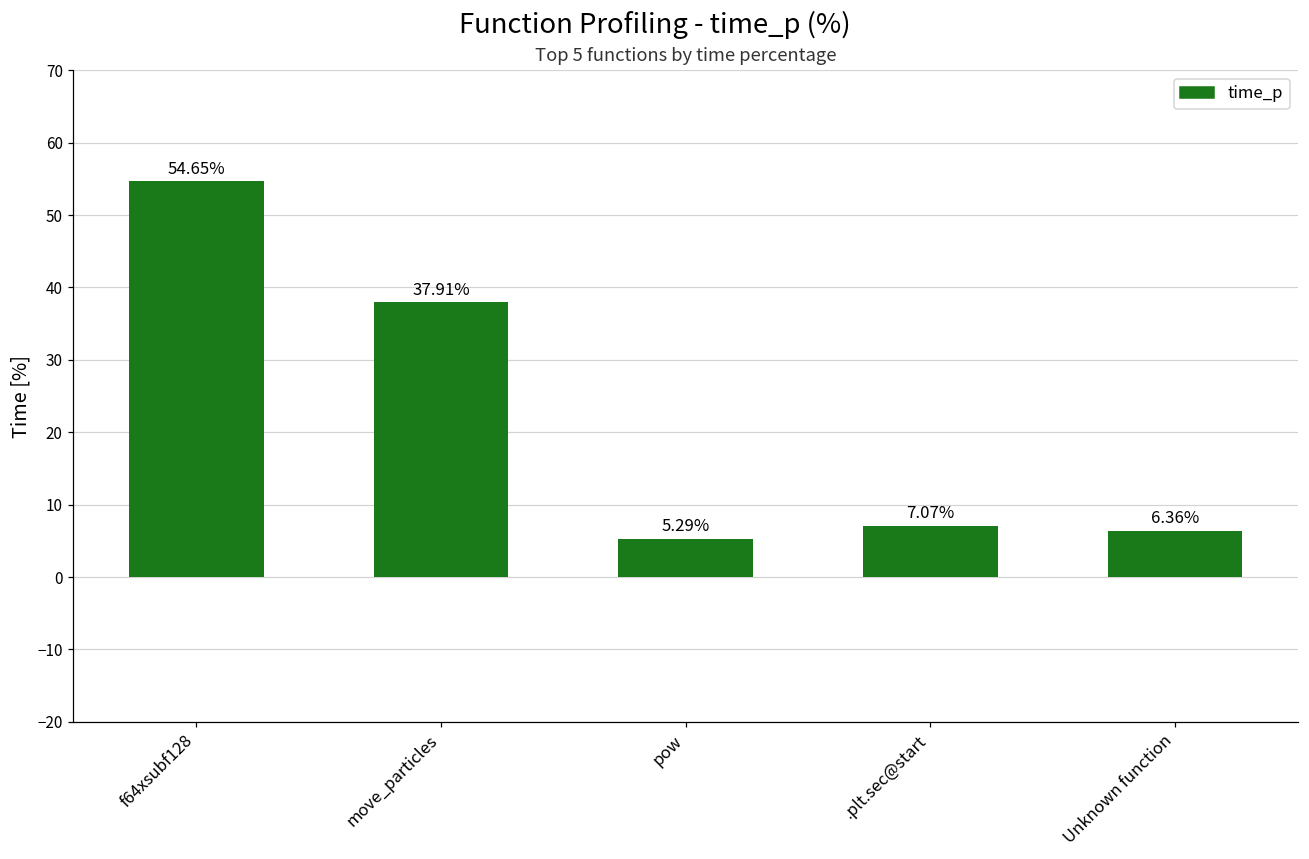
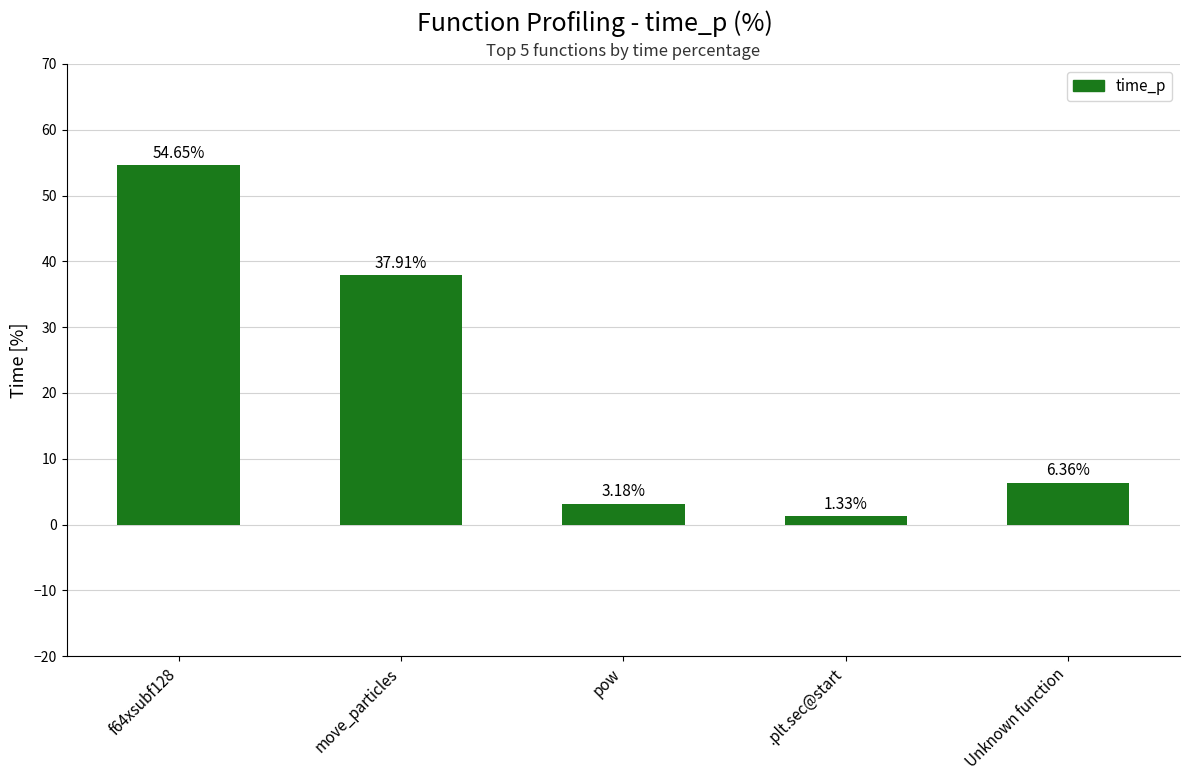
pow: 5.29% -> 3.18%
.plt.sec@start: 7.07% -> 1.33%
